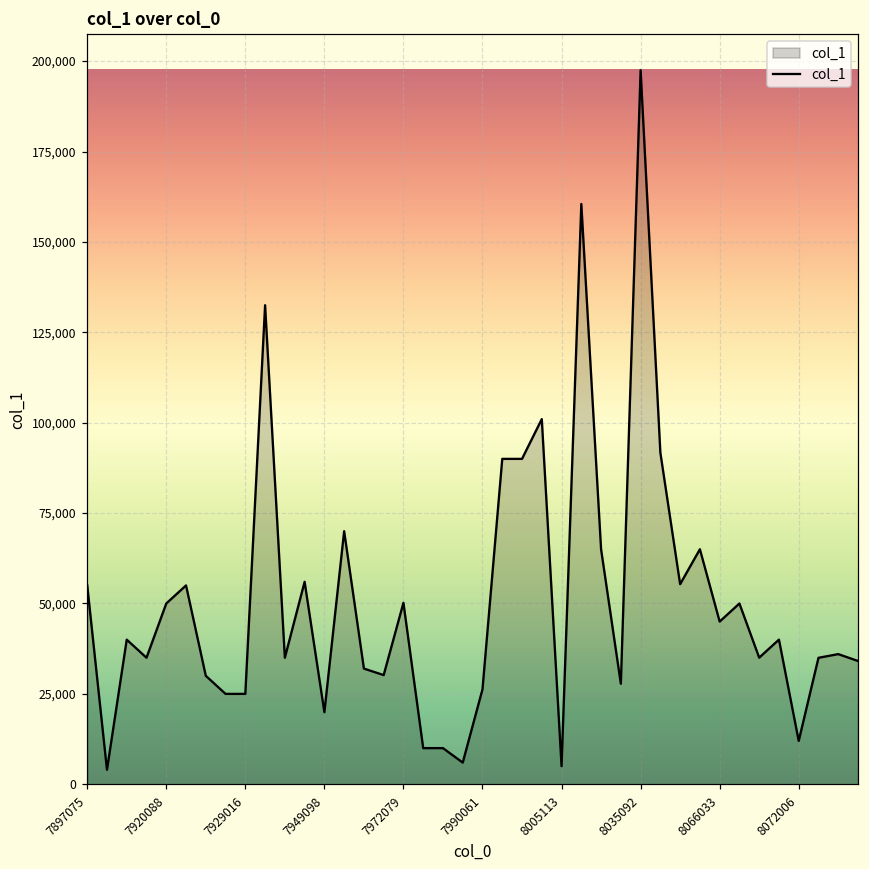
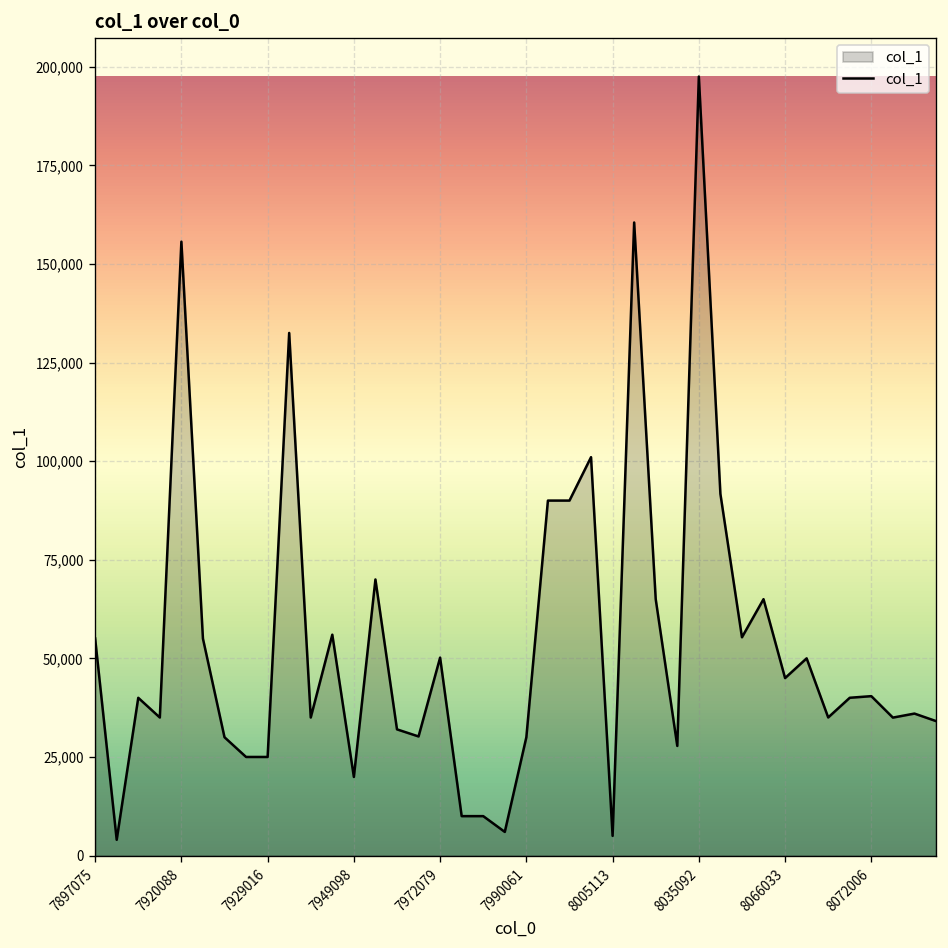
7920088: 50,000 -> 156,000
7990061: 26,000 -> 30,000
8072006: 12,000 -> 40,000
